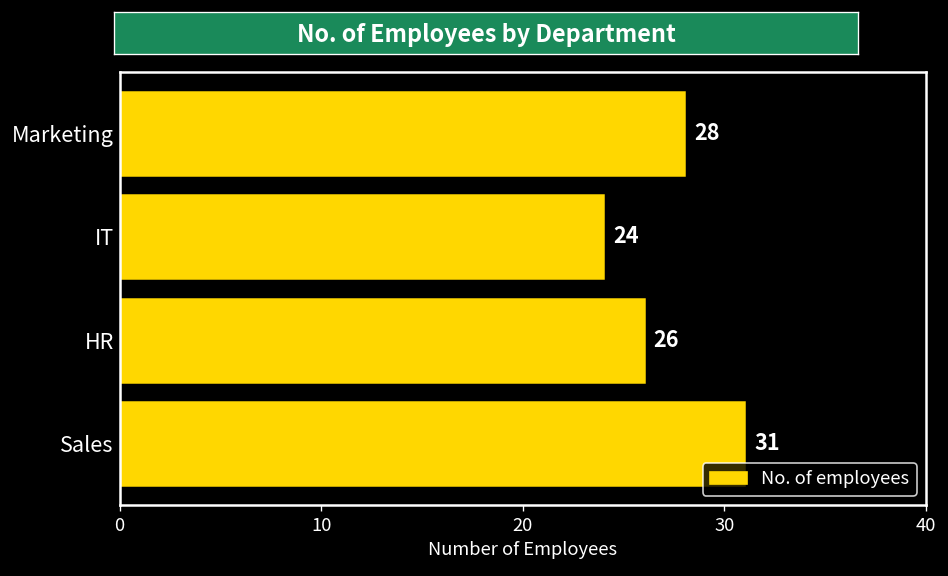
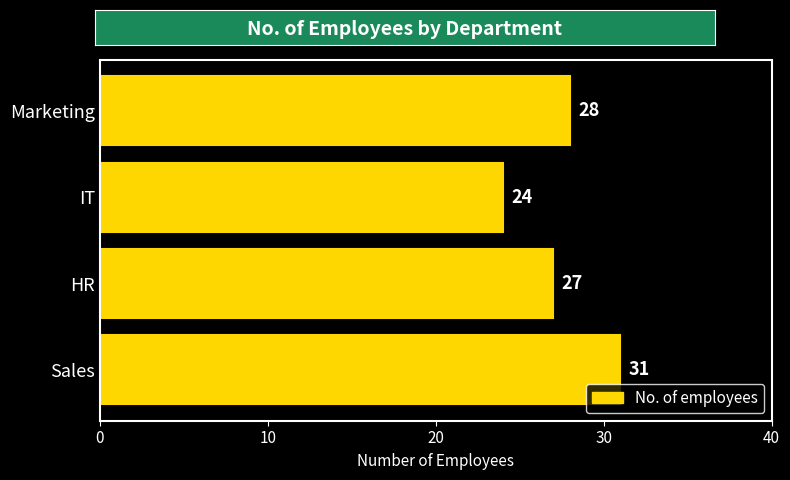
HR: 26 -> 27
